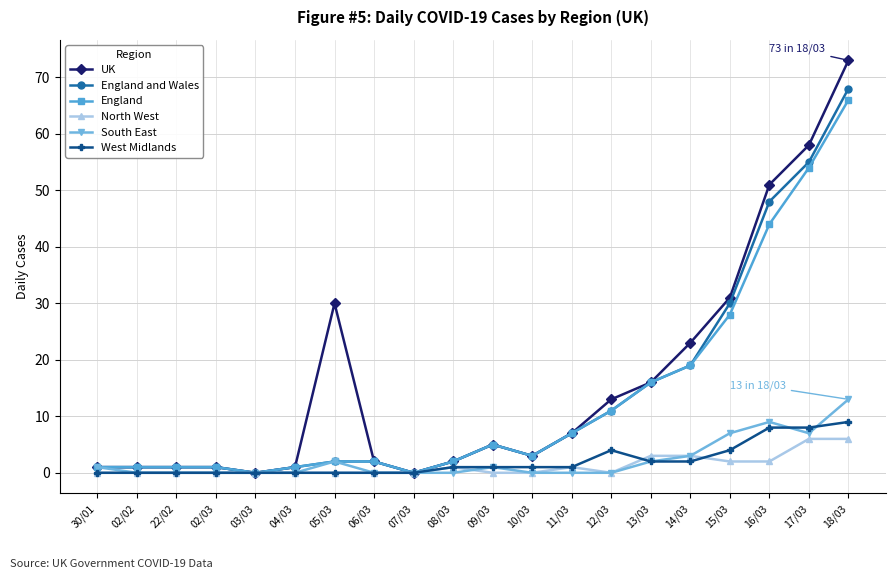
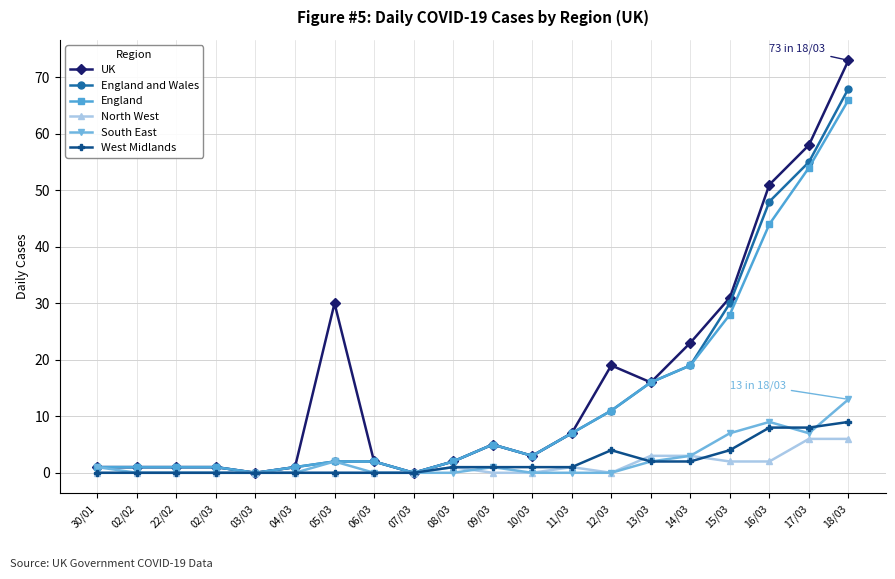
UK, 12/03: 13 -> 19
